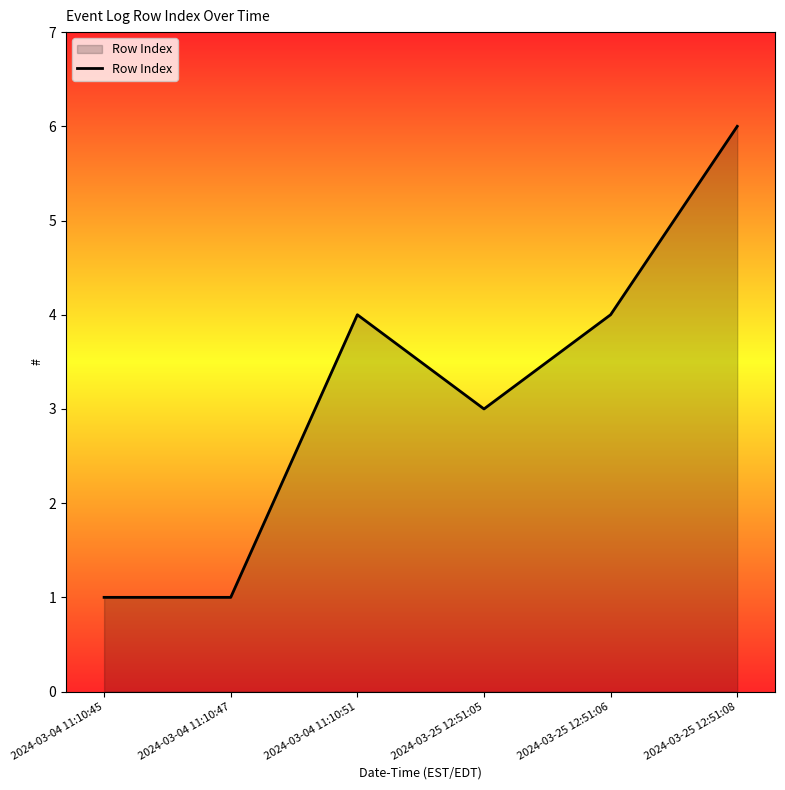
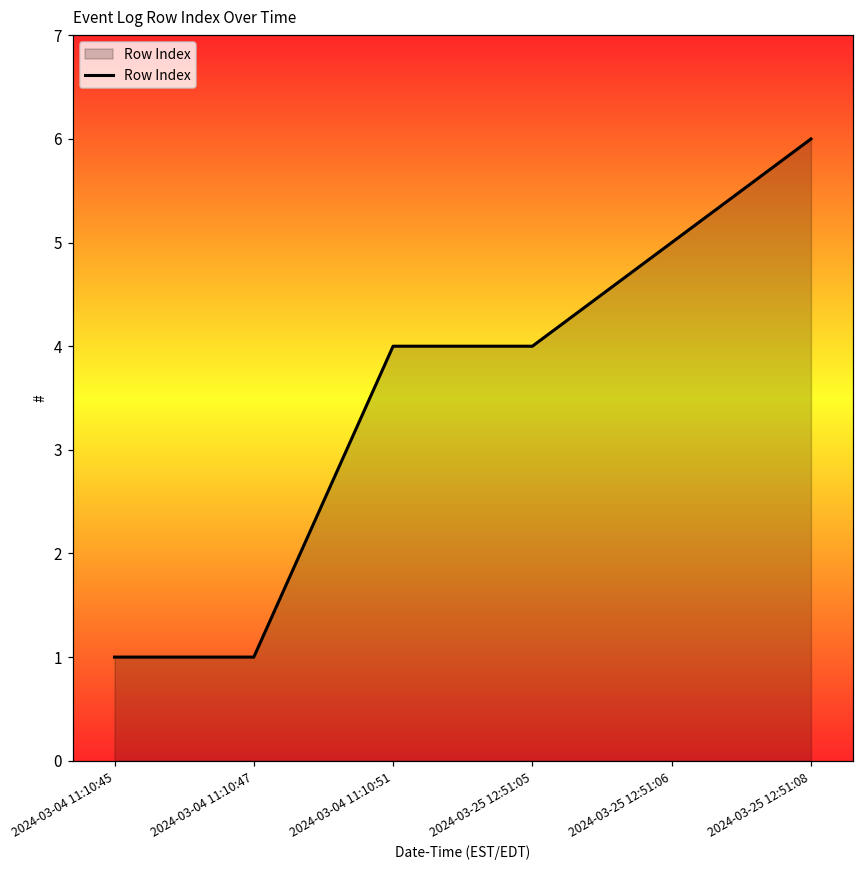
2024-03-25 12:51:05: 3 -> 4
2024-03-25 12:51:06: 4 -> 5
